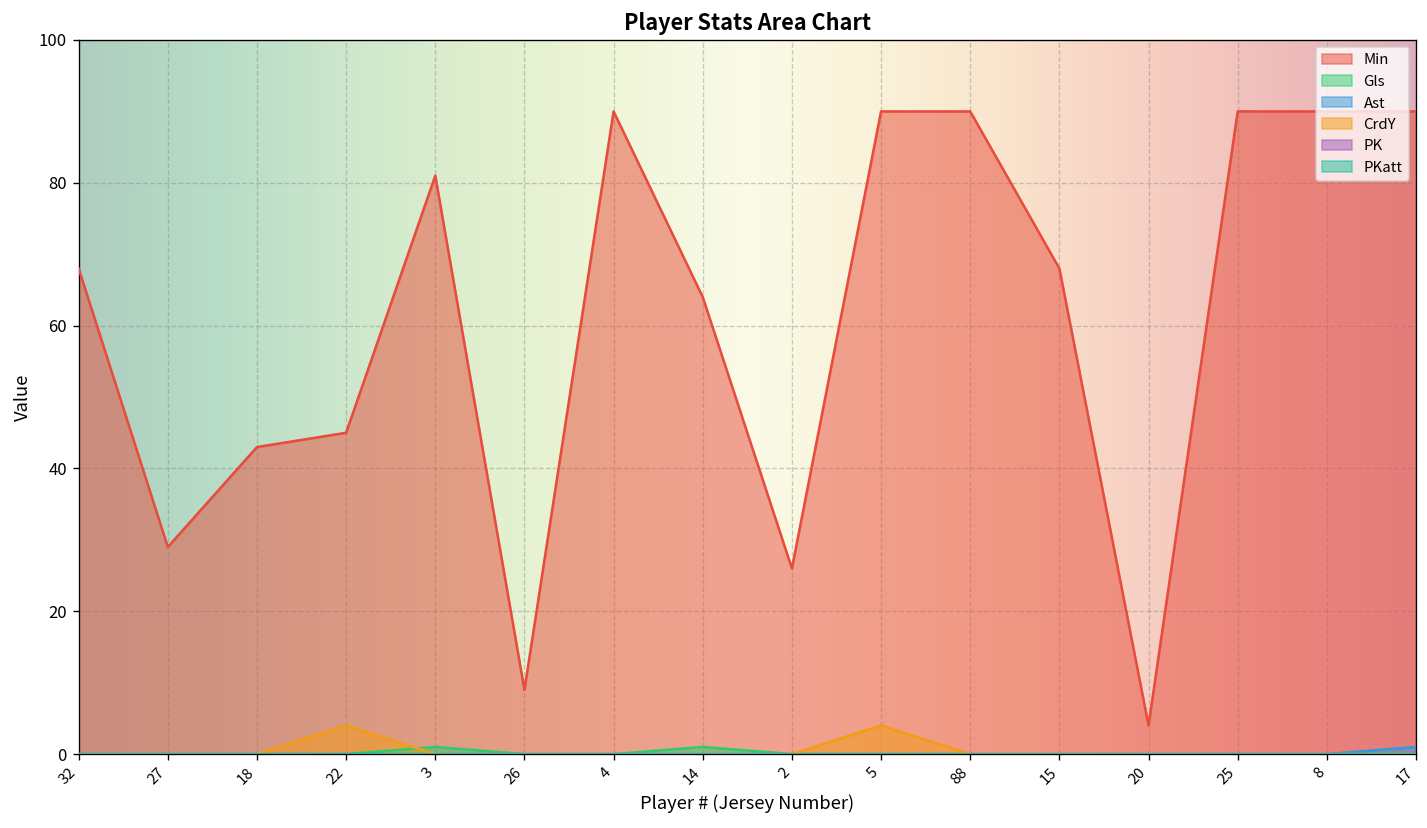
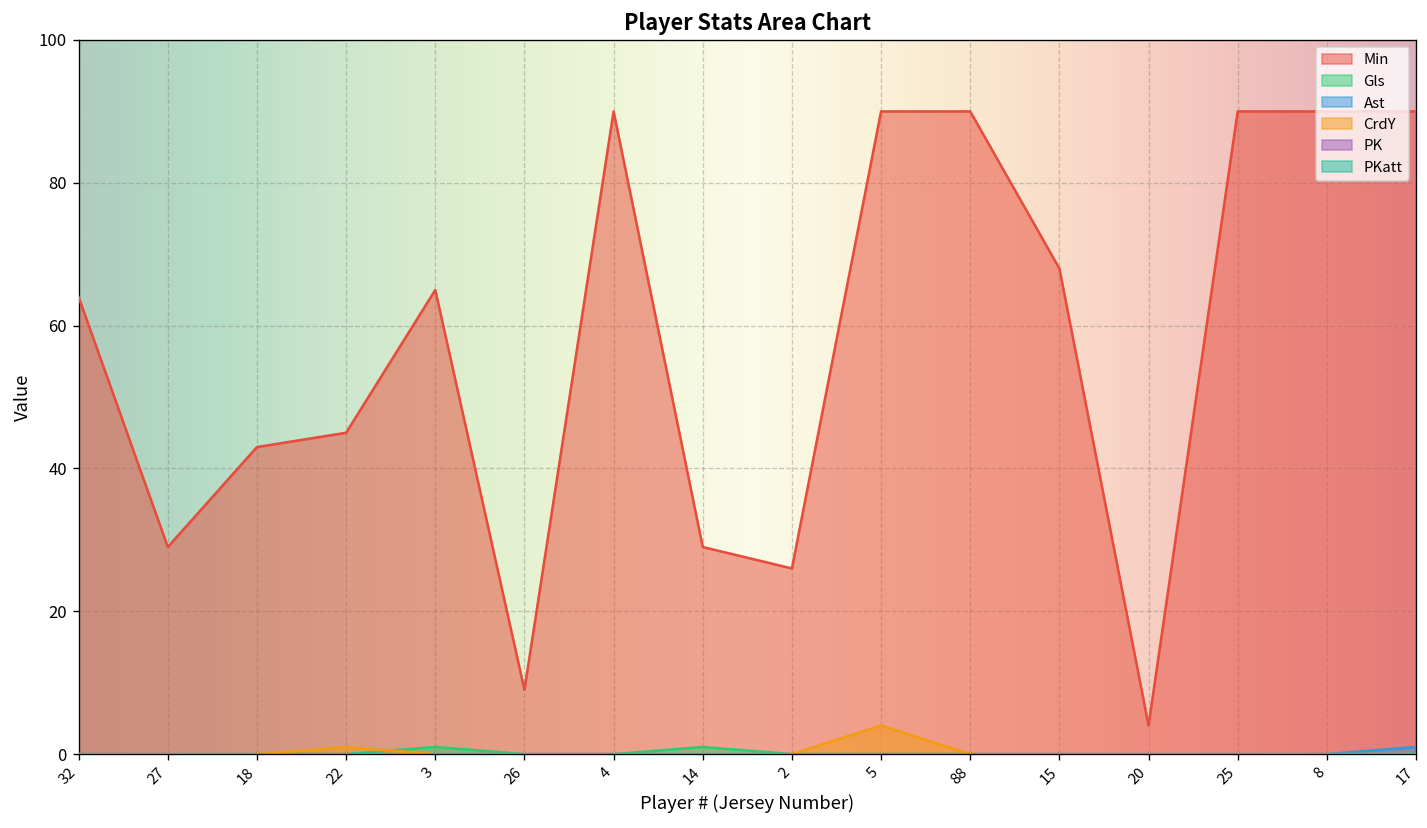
Min, 32: 68 -> 64
CrdY, 22: 4 -> 1
Min, 3: 81 -> 65
Min, 14: 64 -> 29
